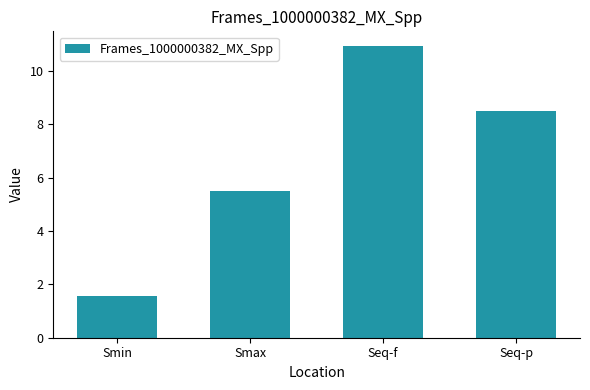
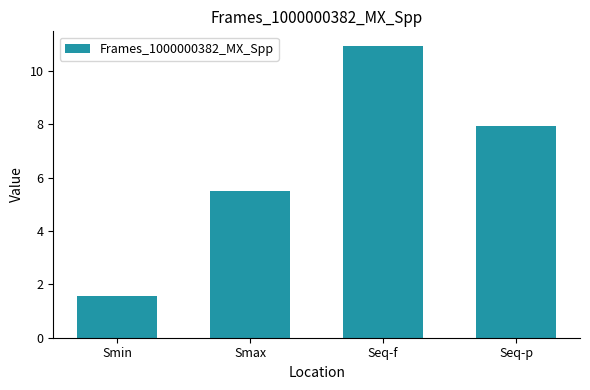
Seq-p: 8.5 -> 7.9
